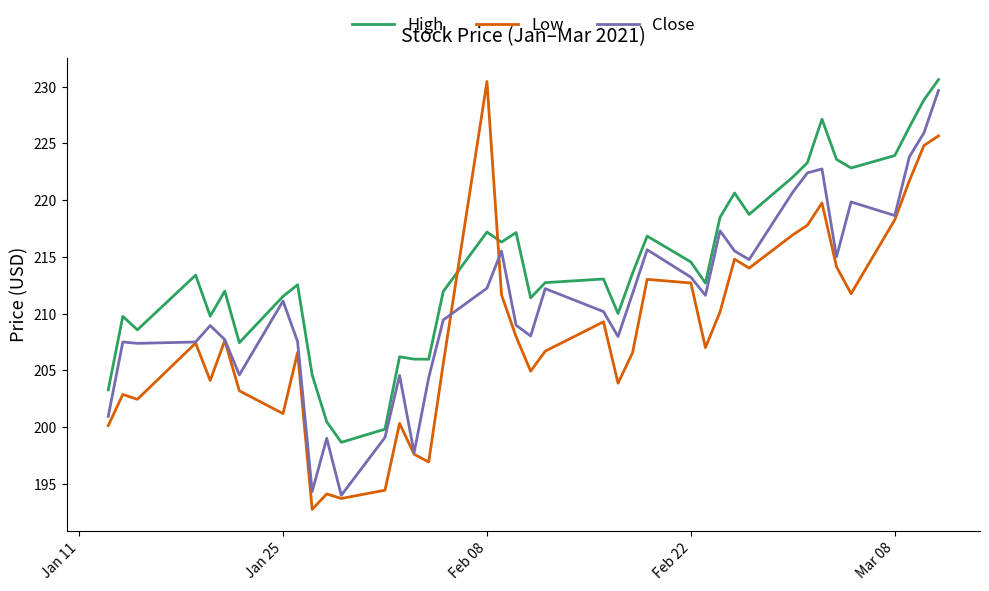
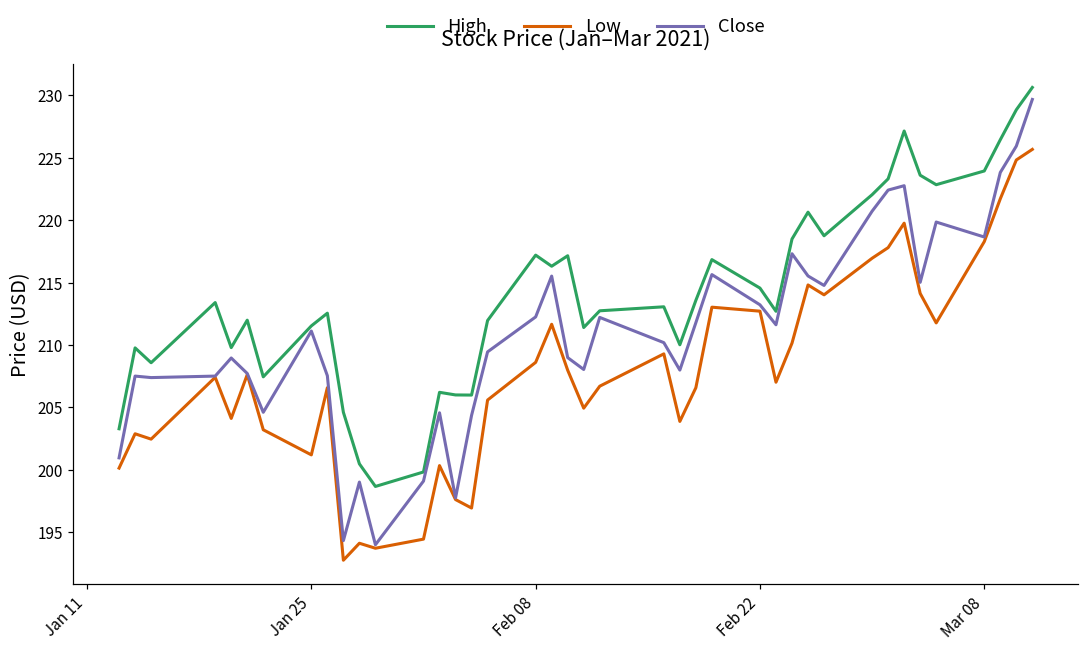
Low, Feb 08: 230.5 -> 208.6
